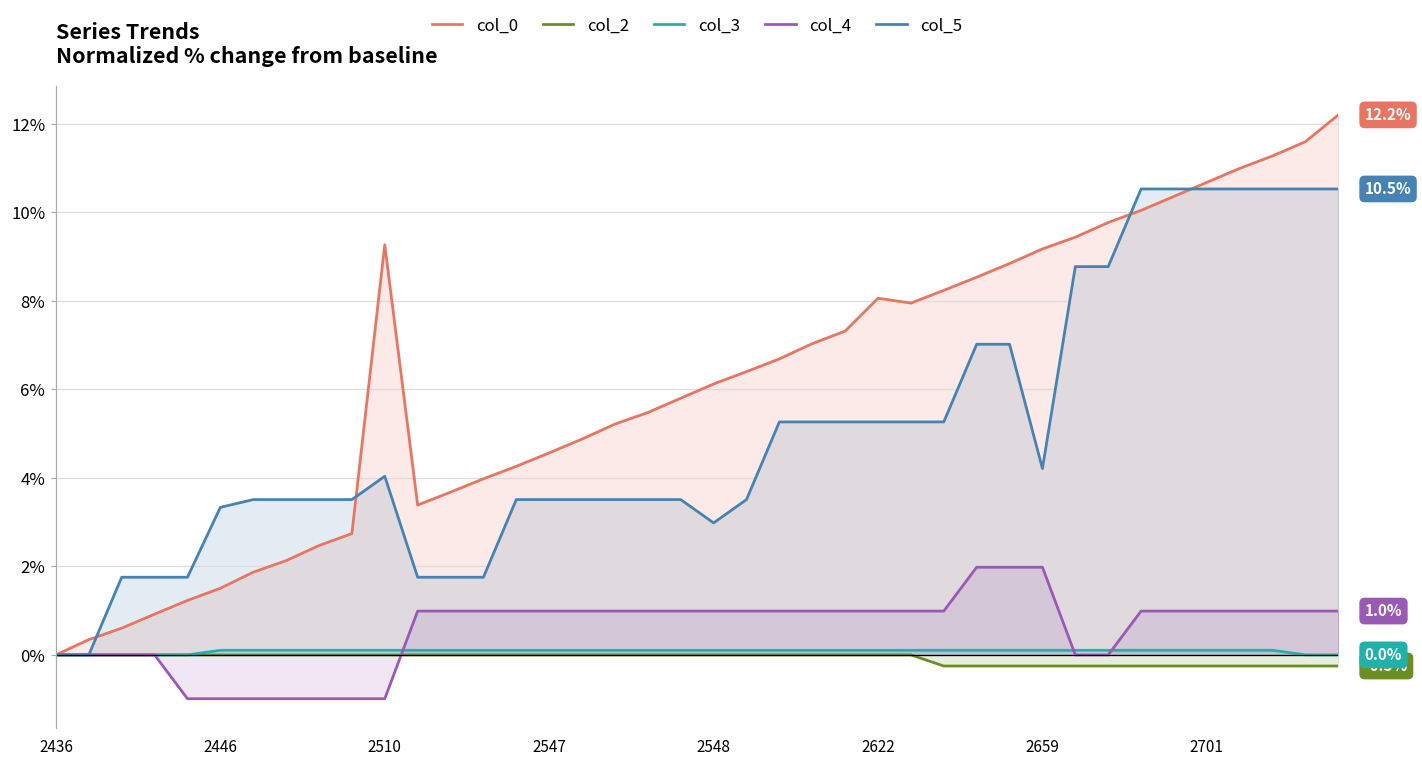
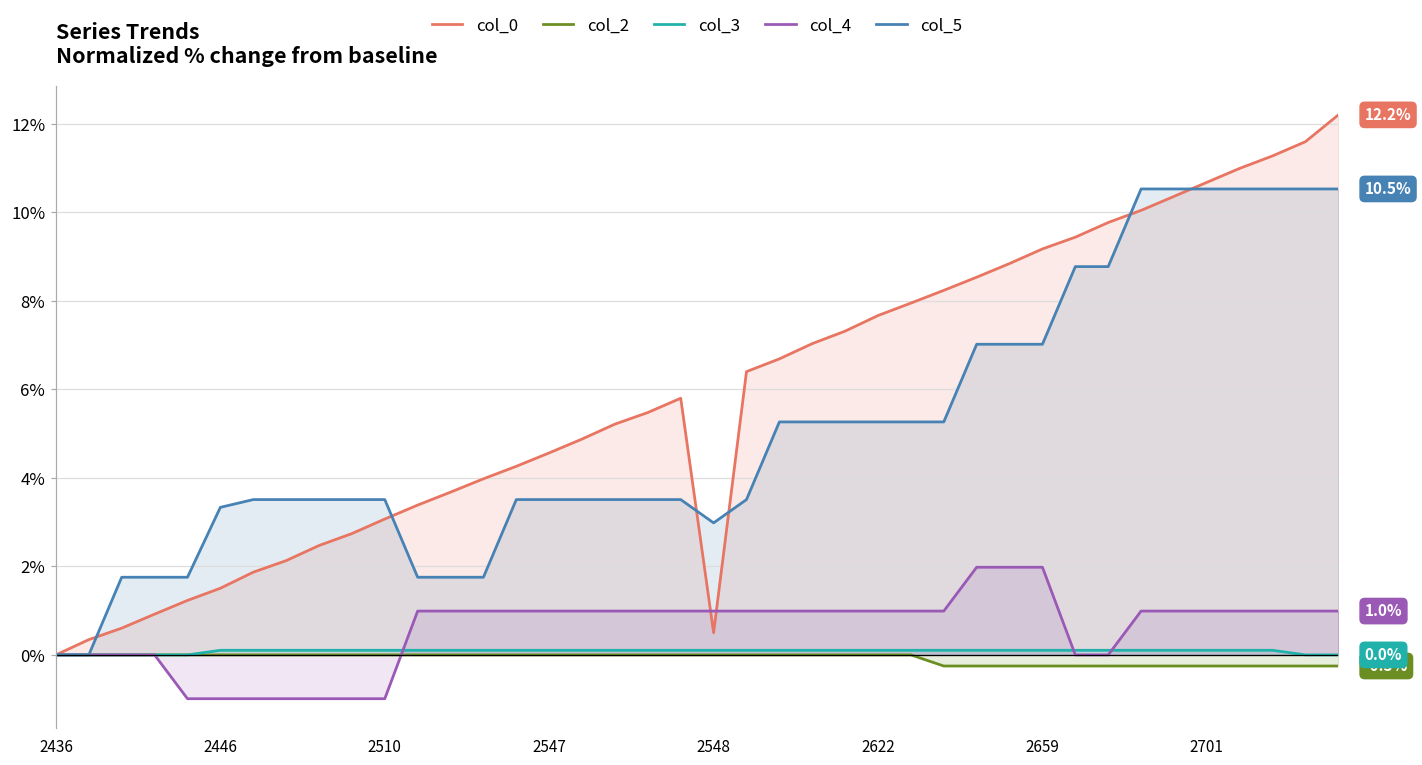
col_0, 2510: 9.3% -> 3.1%
col_5, 2510: 4.0% -> 3.5%
col_0, 2548: 6.1% -> 0.5%
col_0, 2622: 8.1% -> 7.7%
col_5, 2659: 4.2% -> 7.0%
